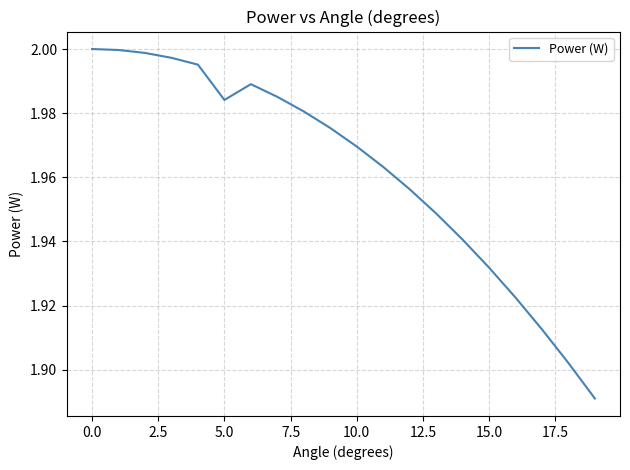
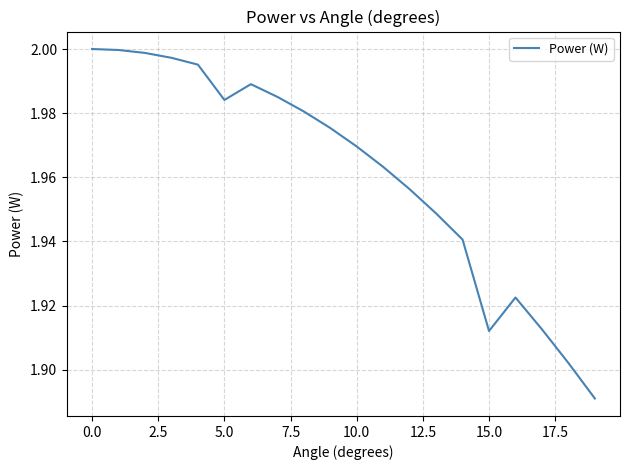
15.0: 1.932 -> 1.912
